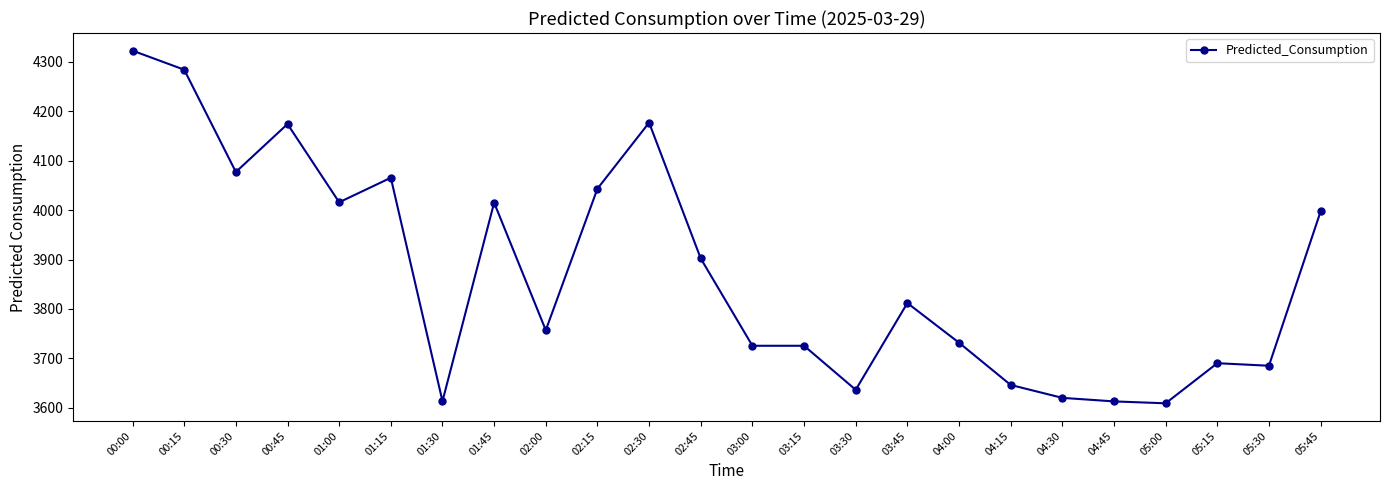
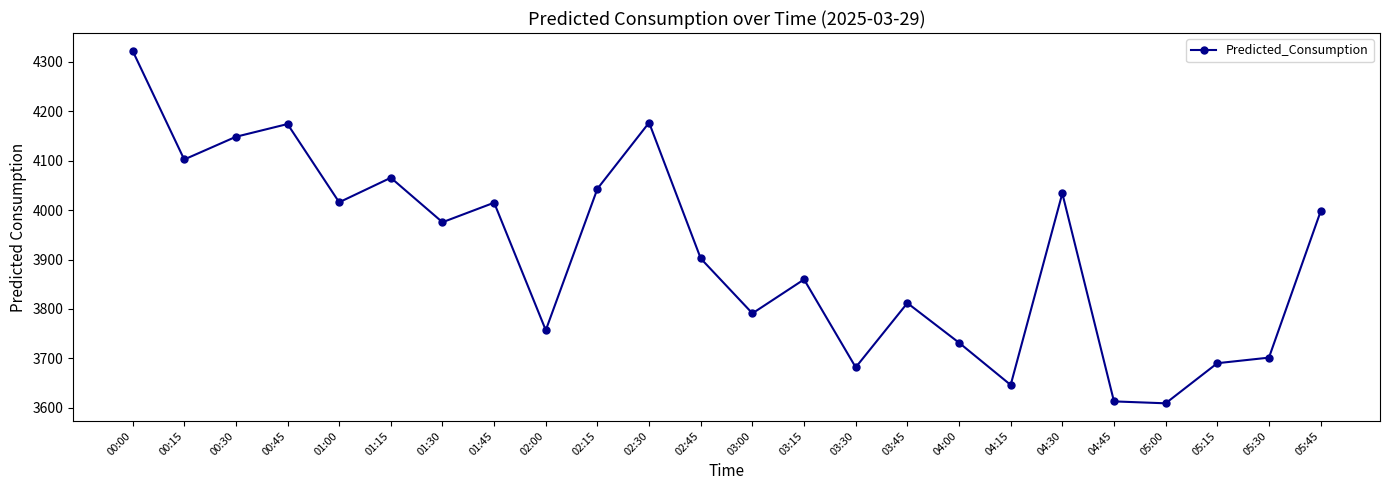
00:15: 4280 -> 4100
00:30: 4080 -> 4150
01:30: 3610 -> 3980
03:00: 3730 -> 3790
03:15: 3730 -> 3860
03:30: 3640 -> 3680
04:30: 3620 -> 4030
05:30: 3690 -> 3700
